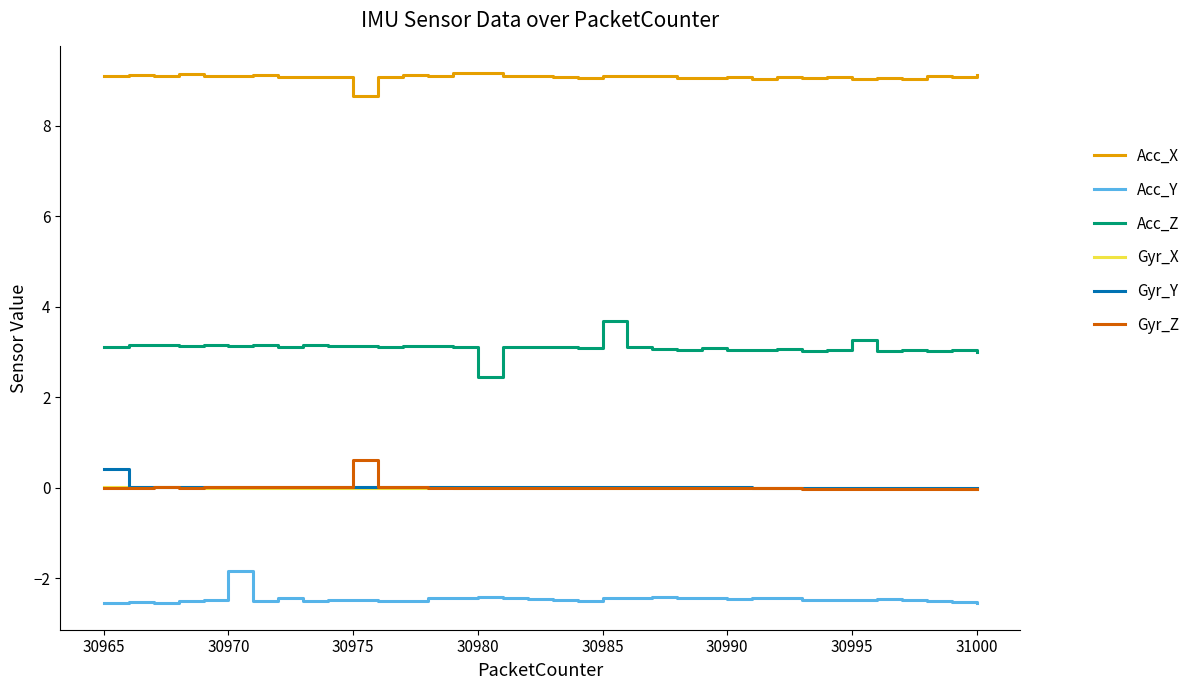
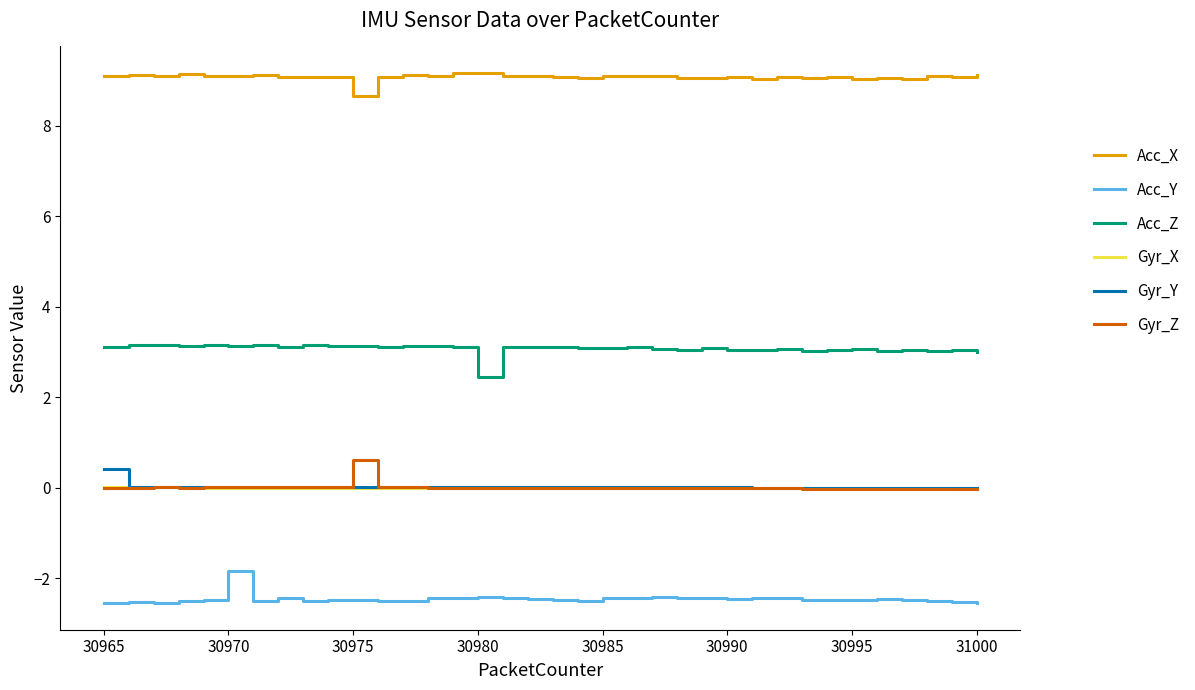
Acc_Z, 30985: 3.7 -> 3.1
Acc_Z, 30995: 3.3 -> 3.1
